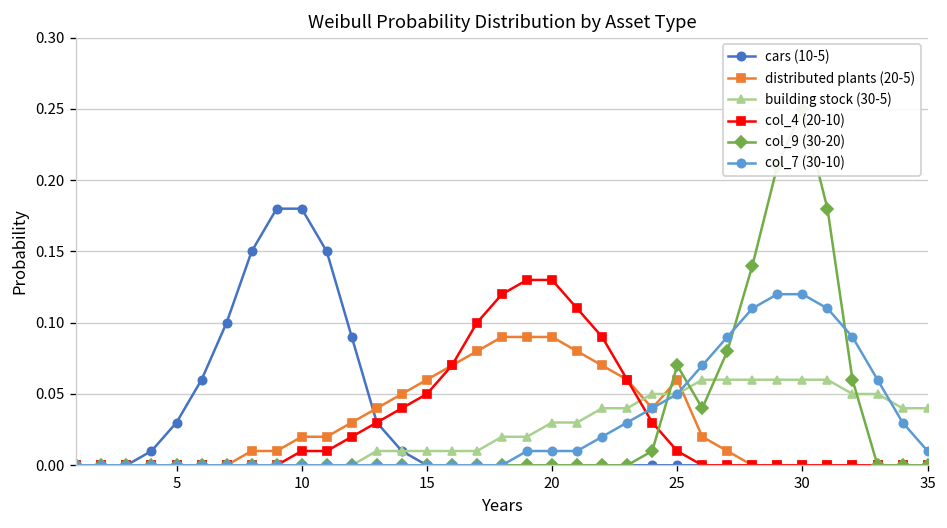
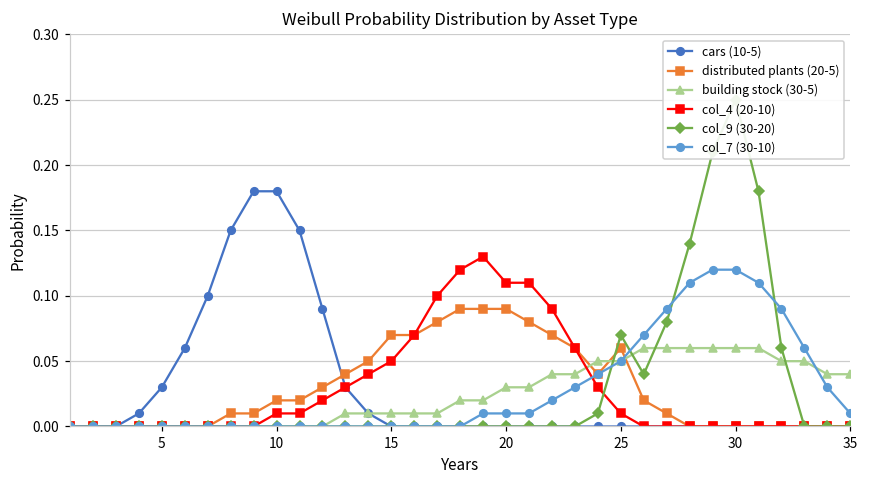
distributed plants (20-5), 15: 0.06 -> 0.07
col_4 (20-10), 20: 0.13 -> 0.11
